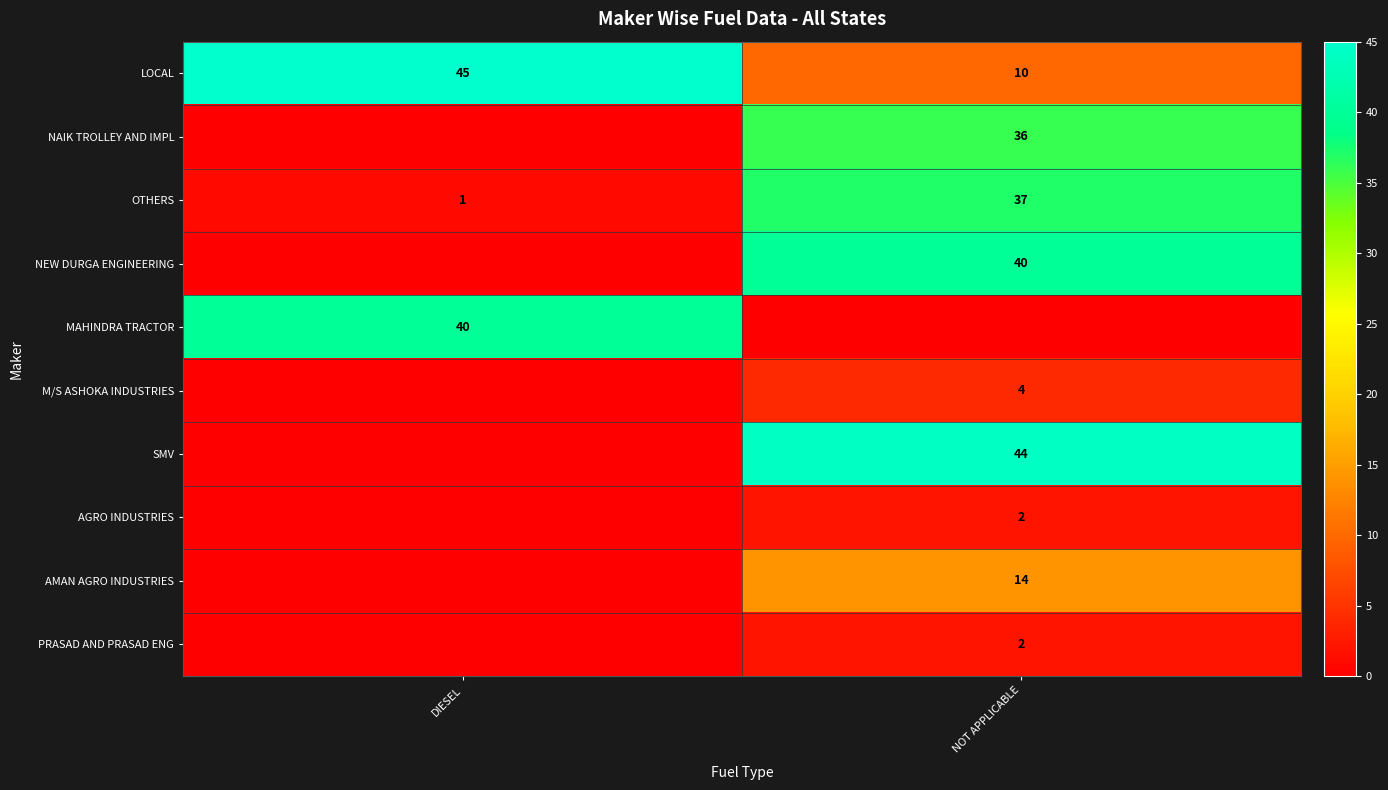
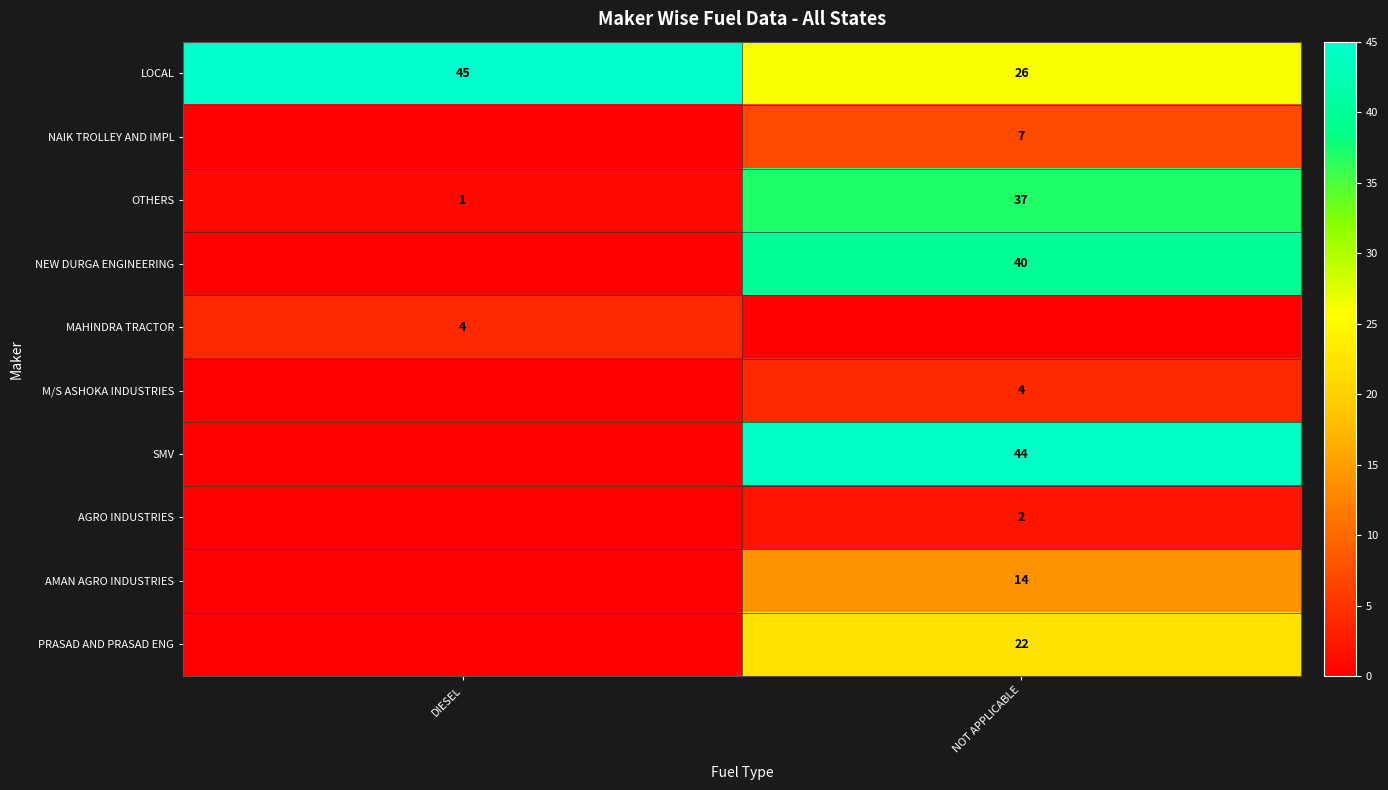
LOCAL, NOT APPLICABLE: 10 -> 26
NAIK TROLLEY AND IMPL, NOT APPLICABLE: 36 -> 7
MAHINDRA TRACTOR, DIESEL: 40 -> 4
PRASAD AND PRASAD ENG, NOT APPLICABLE: 2 -> 22
